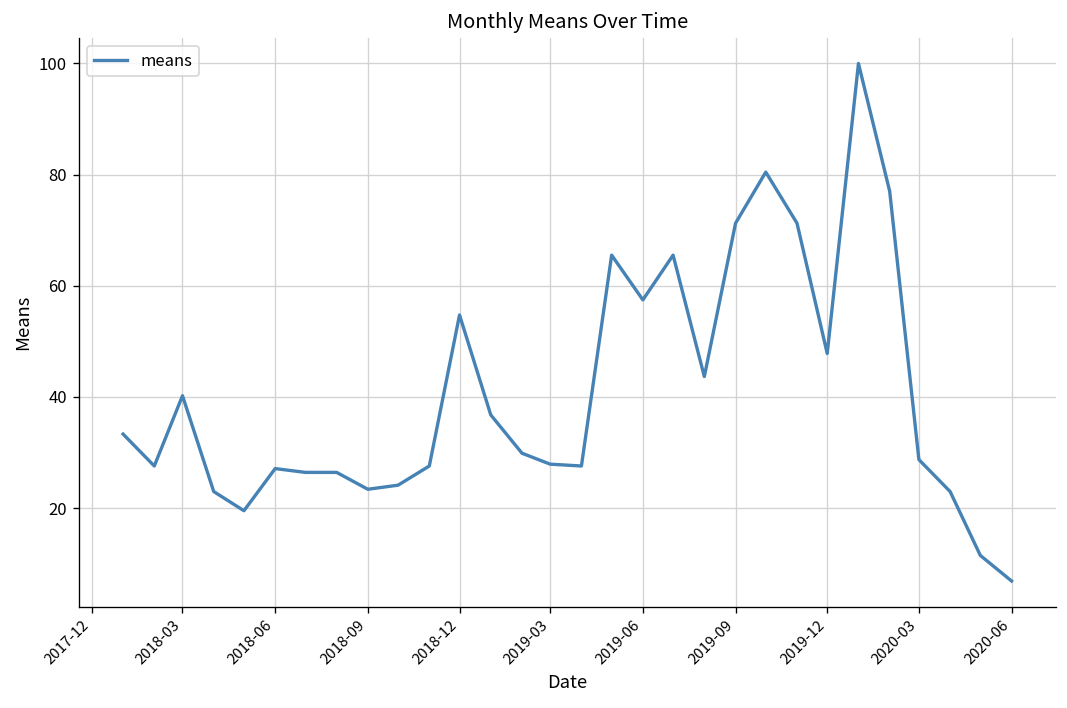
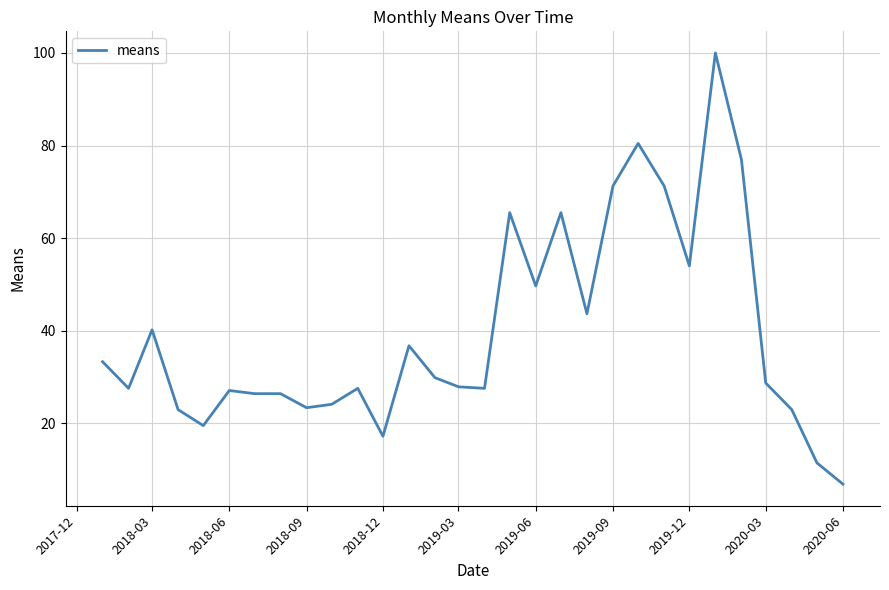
2018-12: 55 -> 17
2019-06: 57 -> 50
2019-12: 48 -> 54
